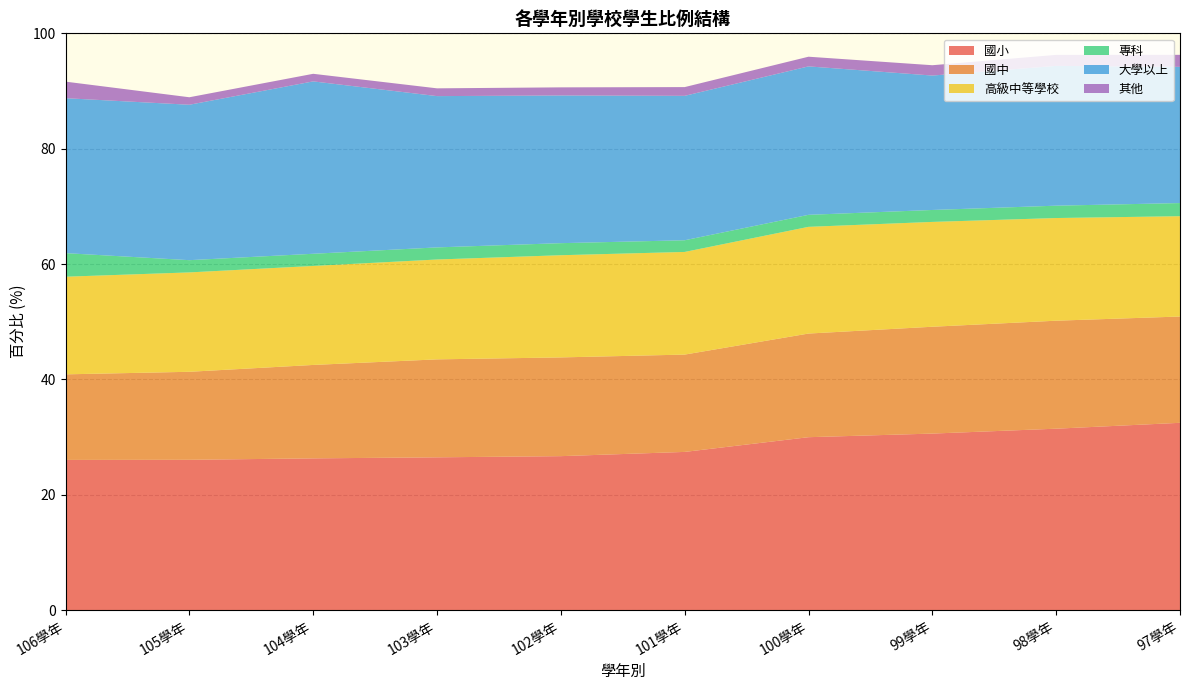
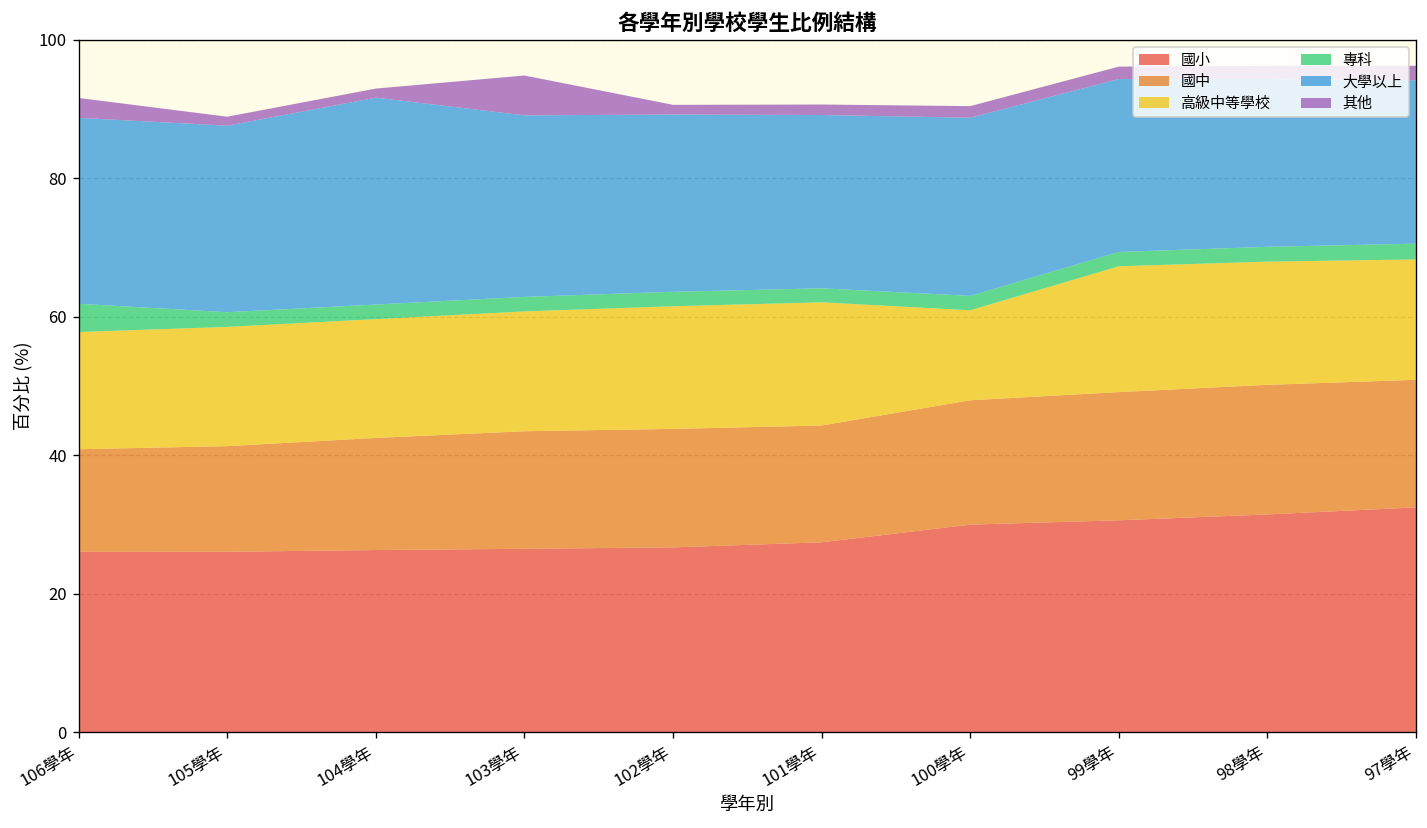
其他, 103學年: 1 -> 6
高級中等學校, 100學年: 19 -> 13
大學以上, 99學年: 23 -> 25
